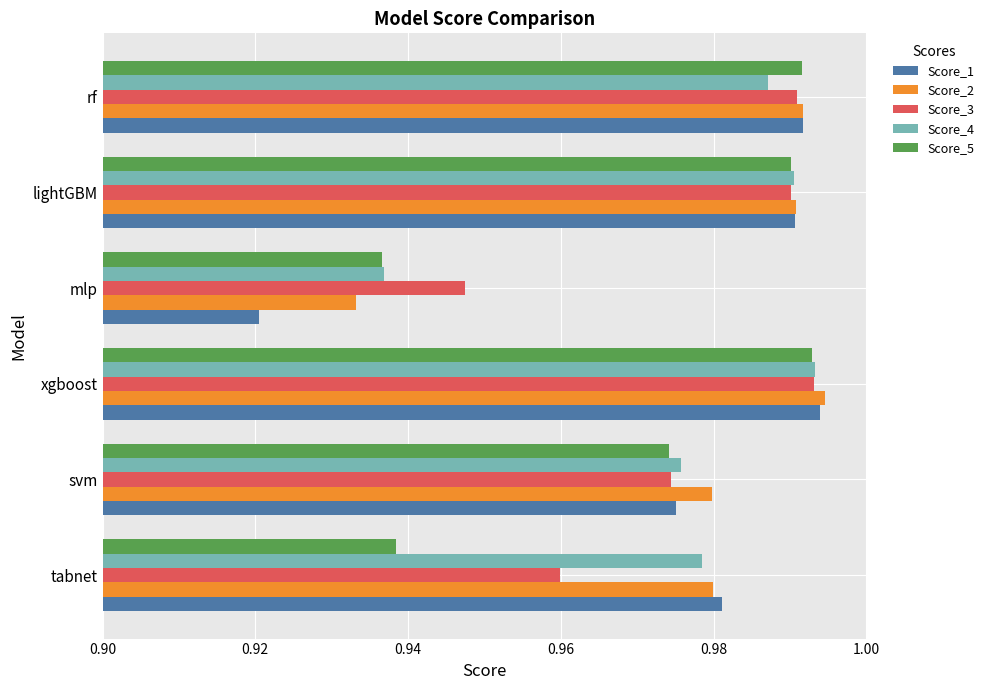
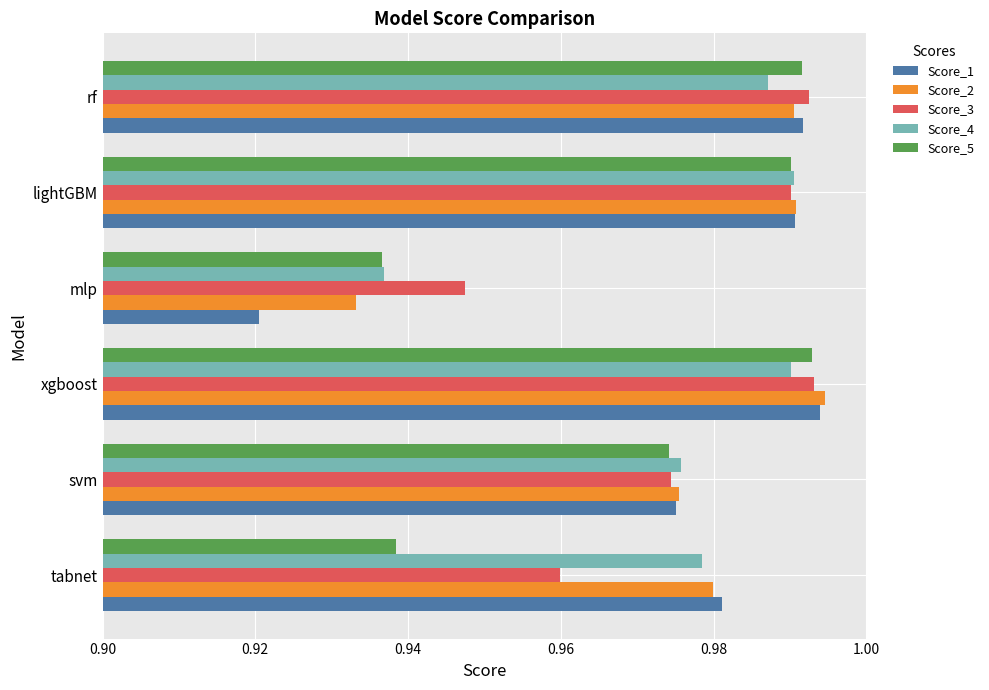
Score_3, rf: 0.991 -> 0.993
Score_2, rf: 0.992 -> 0.991
Score_4, xgboost: 0.993 -> 0.990
Score_2, svm: 0.980 -> 0.975
